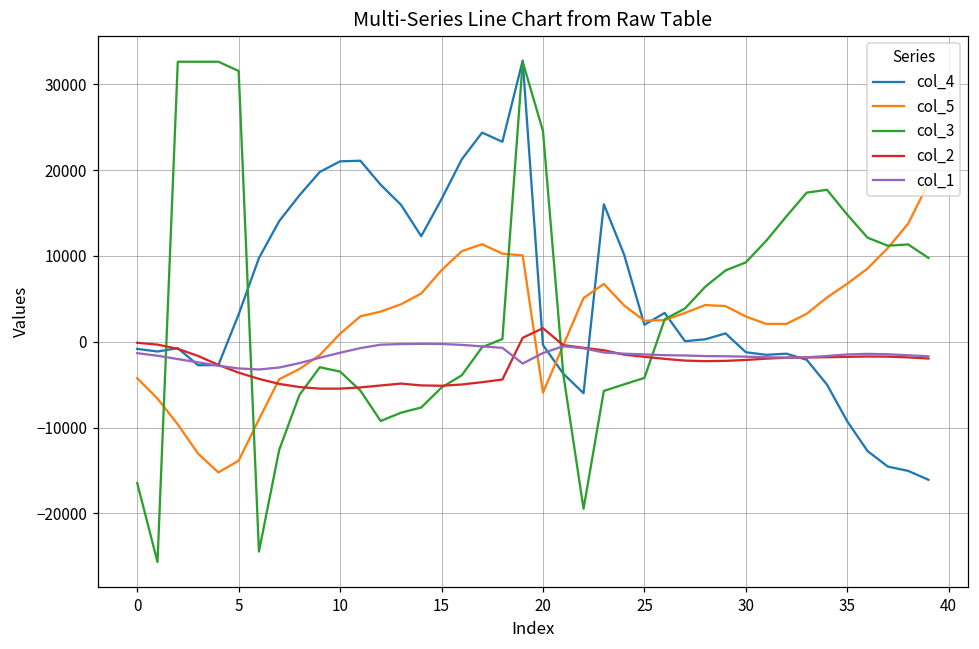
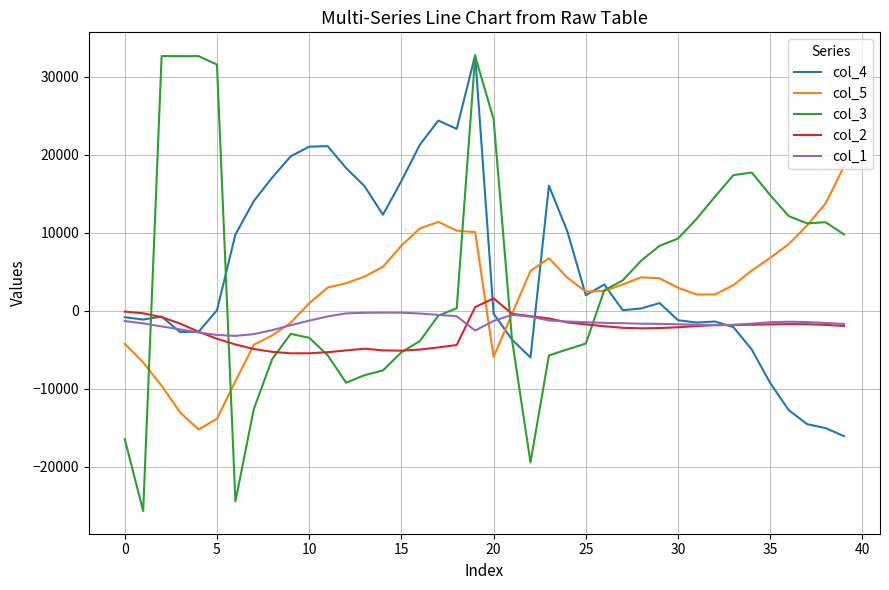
col_4, 5: 3000 -> 0
